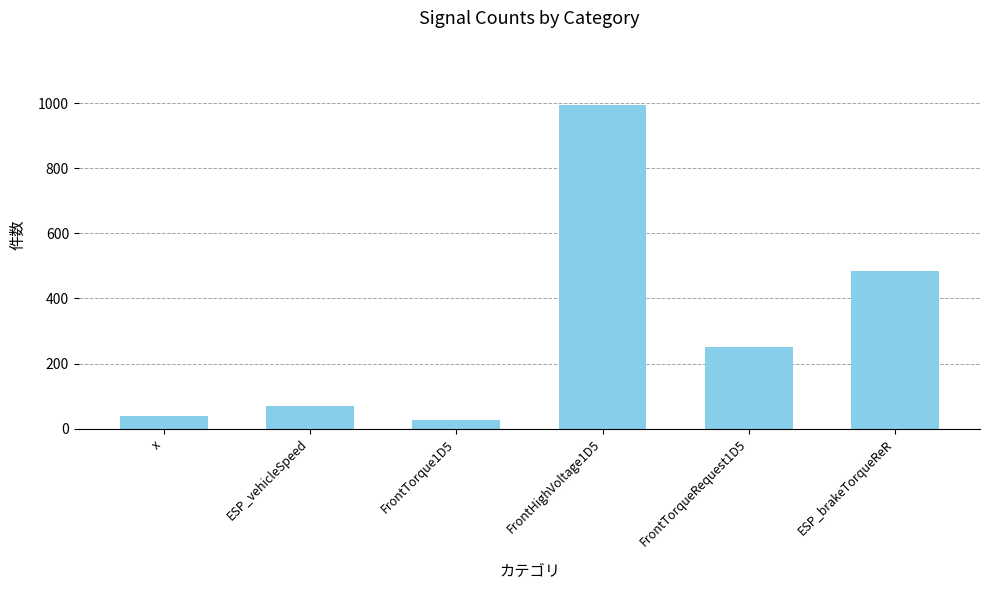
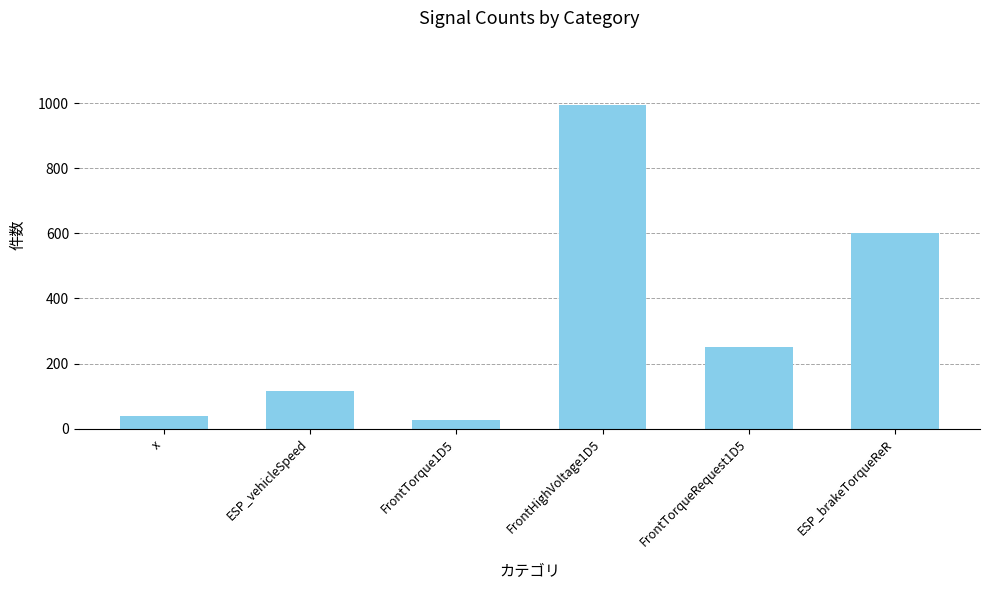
ESP_vehicleSpeed: 70 -> 120
ESP_brakeTorqueReR: 490 -> 600
